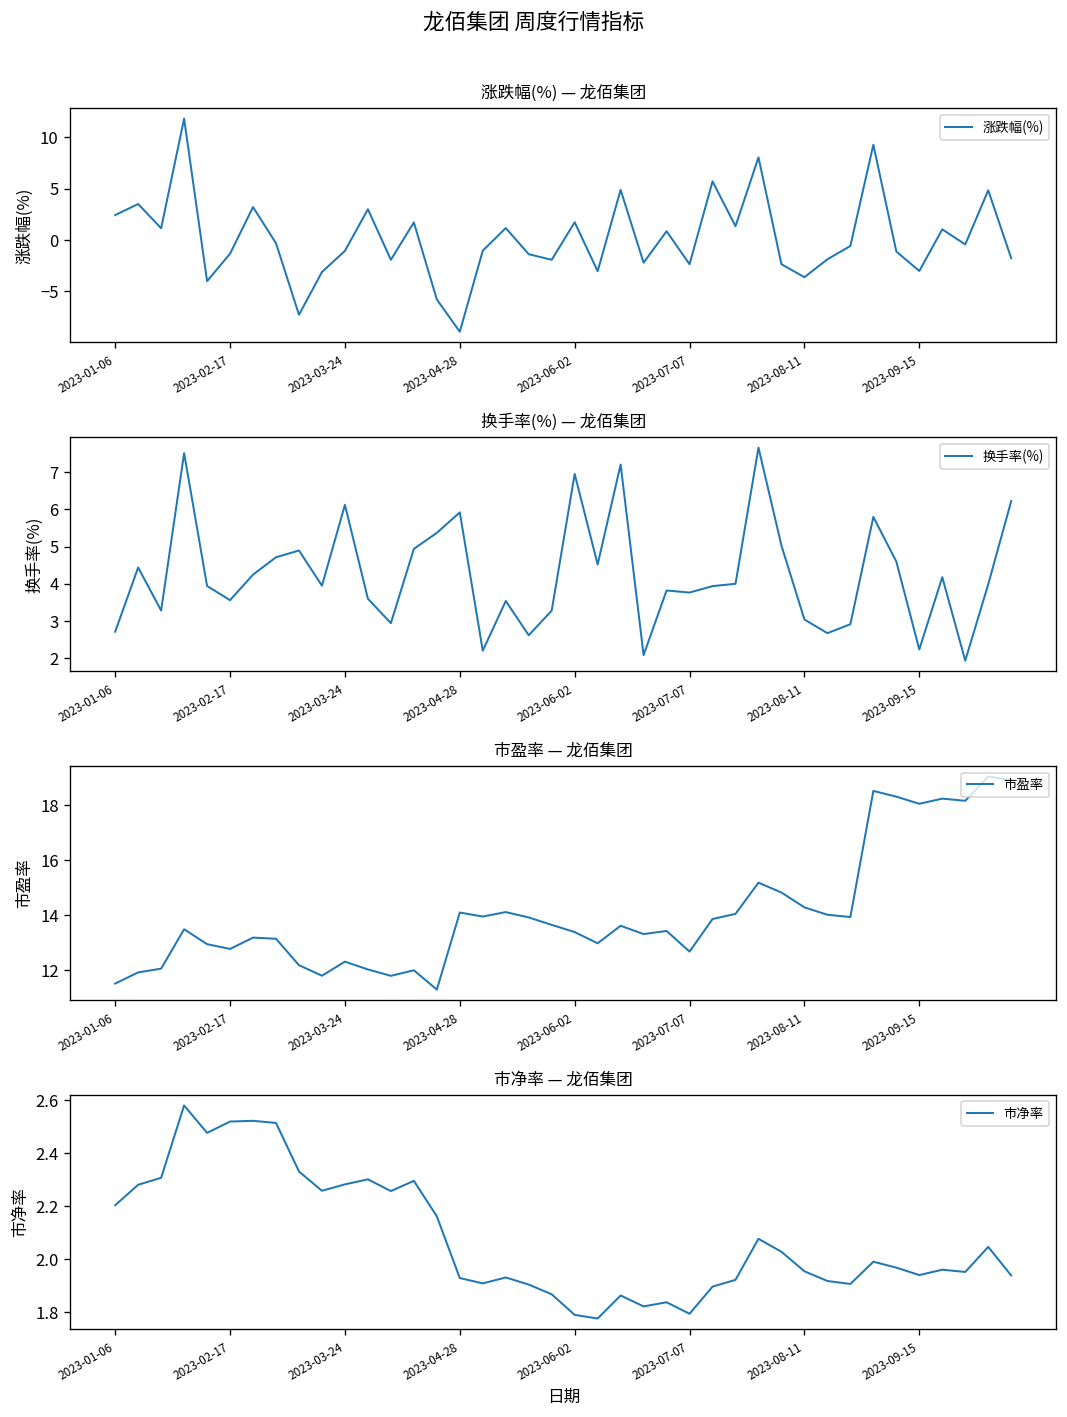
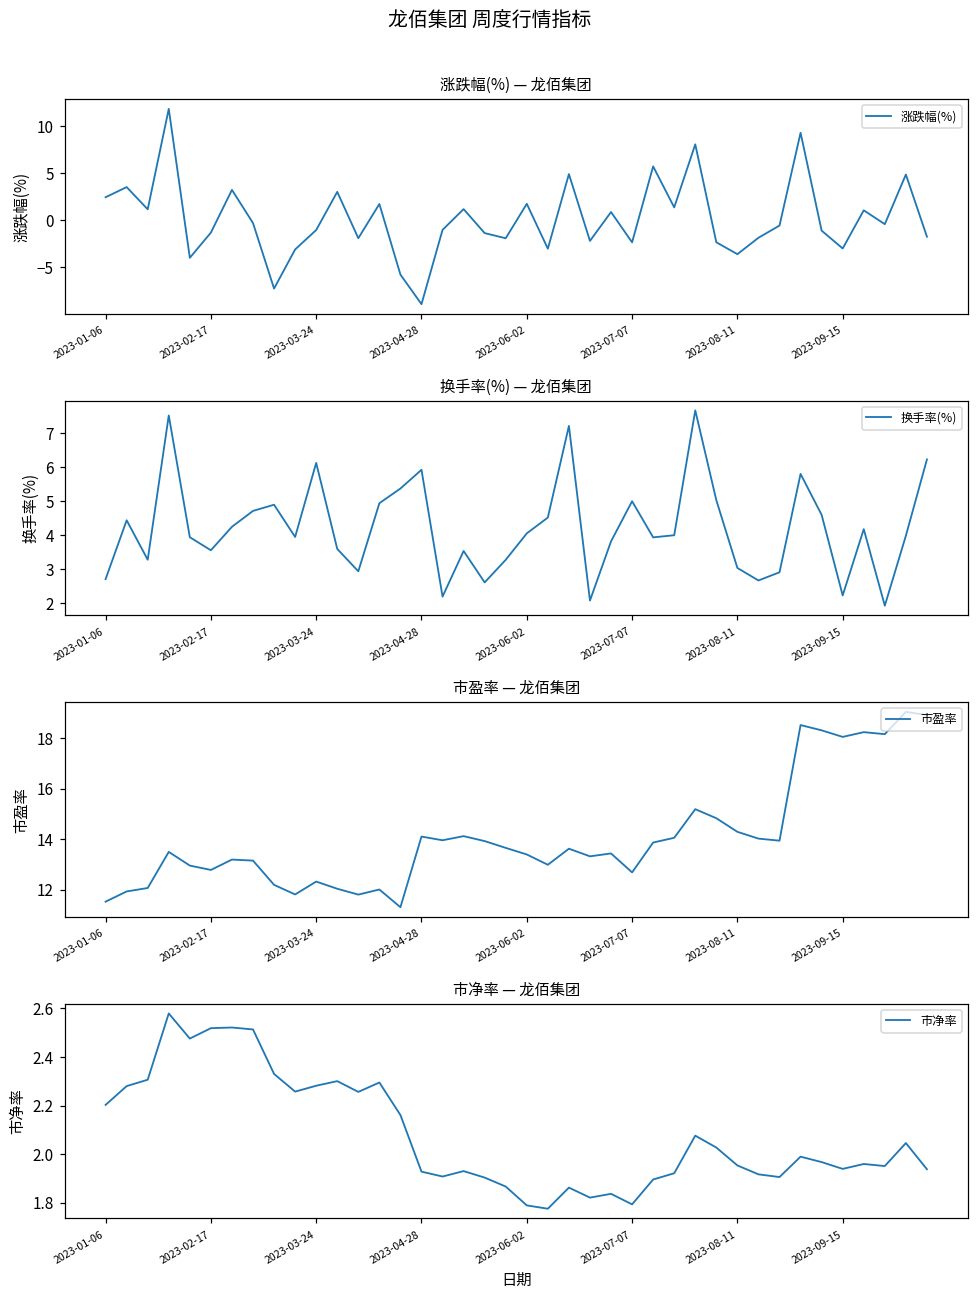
换手率(%) — 龙佰集团, 2023-06-02: 7.0 -> 4.1
换手率(%) — 龙佰集团, 2023-07-07: 3.8 -> 5.0
